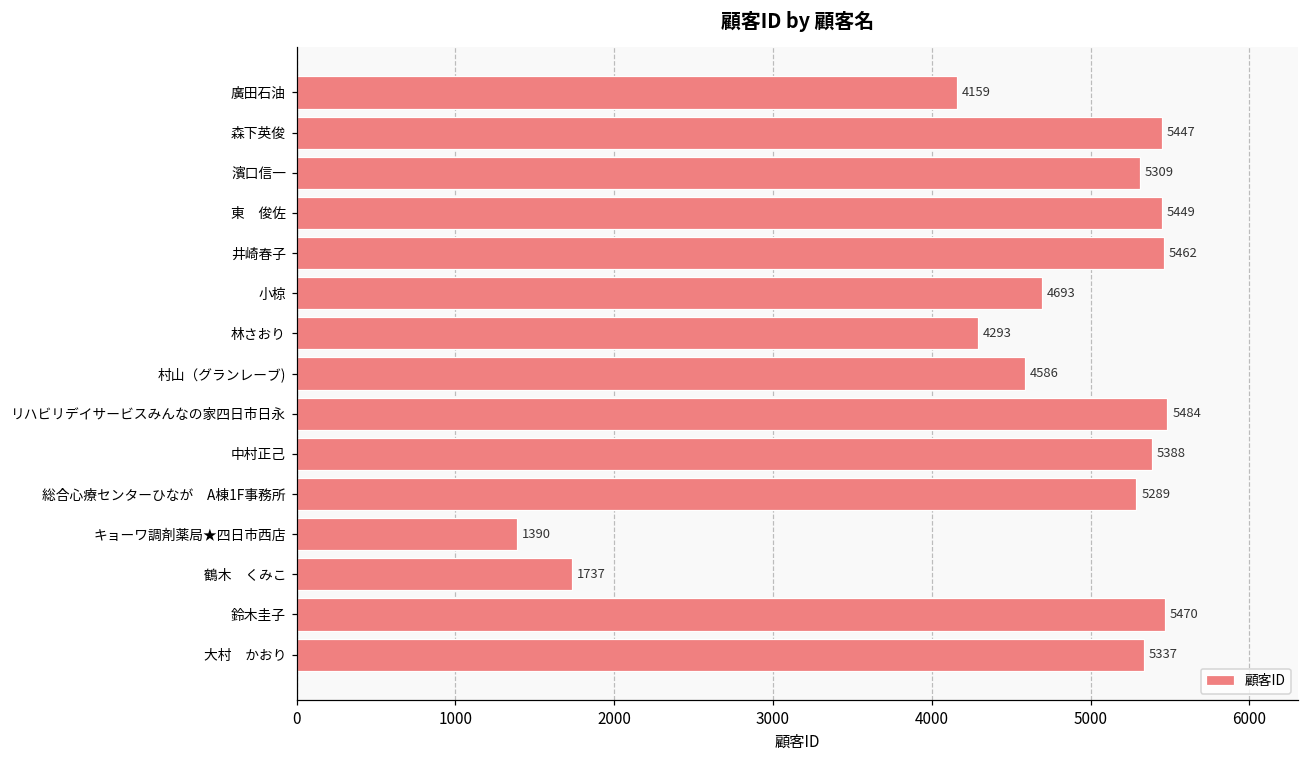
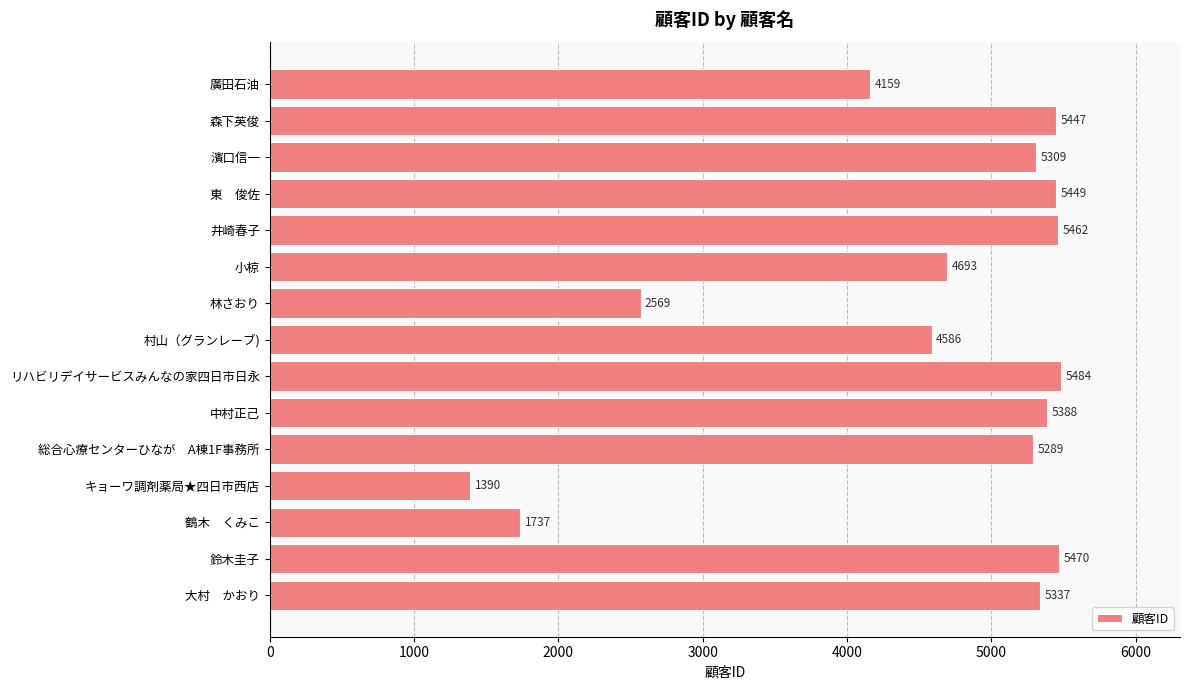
林さおり: 4293 -> 2569
